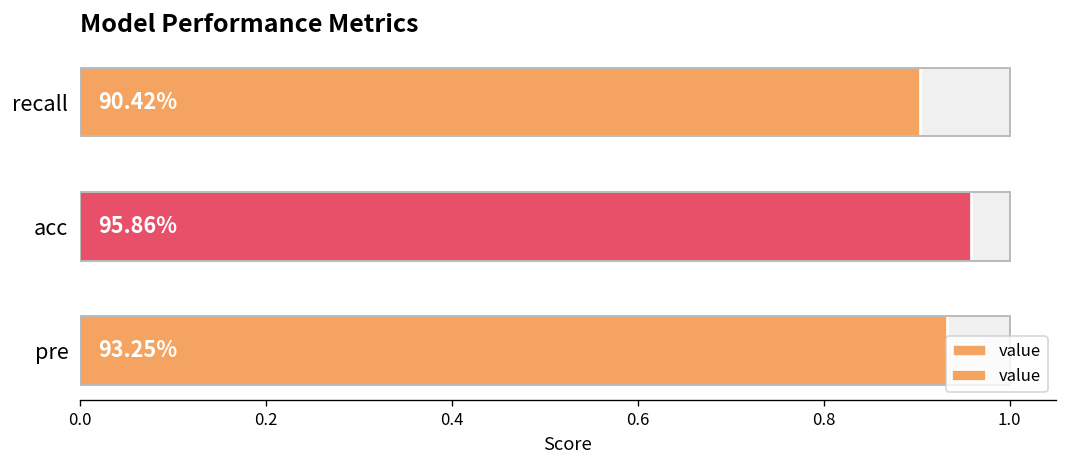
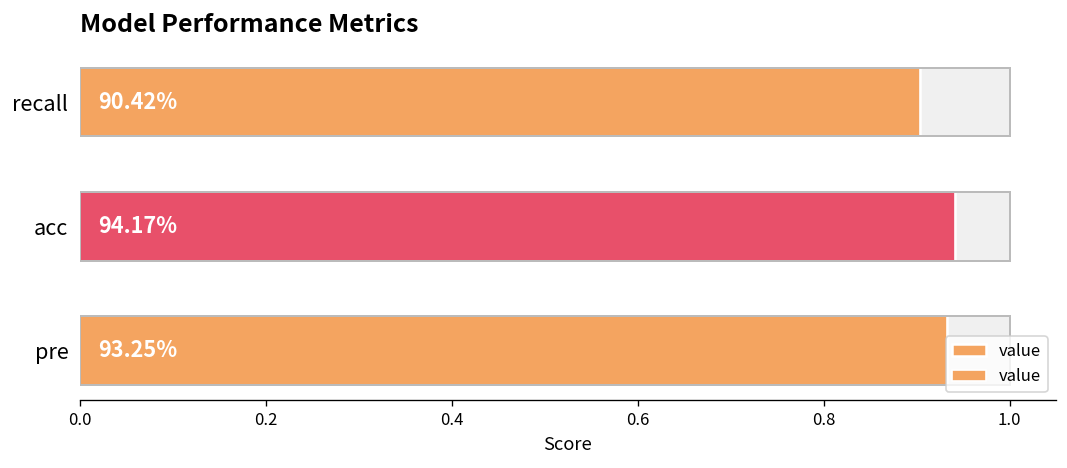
value, acc: 95.86% -> 94.17%
